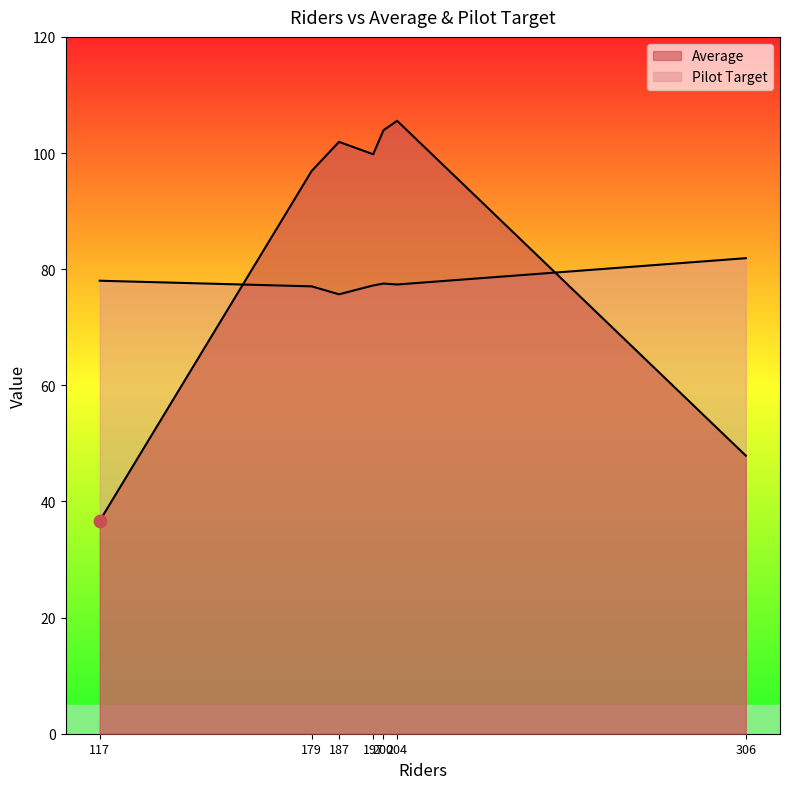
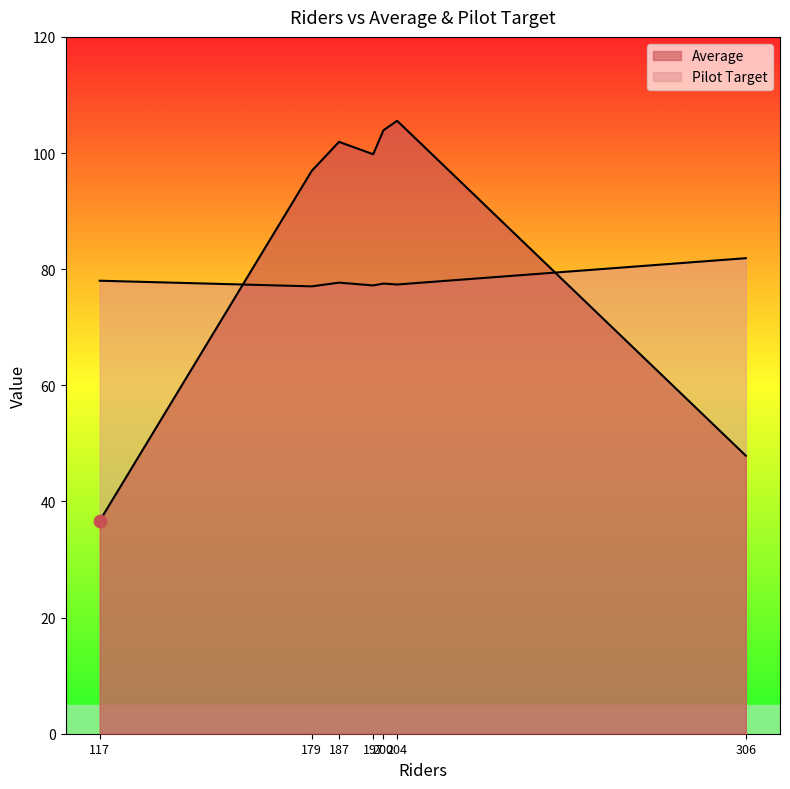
Pilot Target, 187: 76 -> 78
